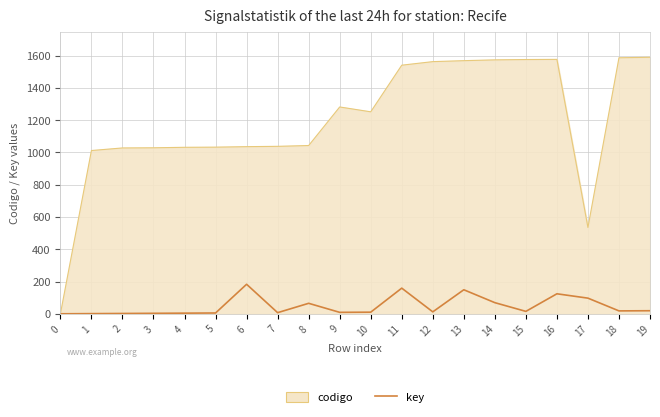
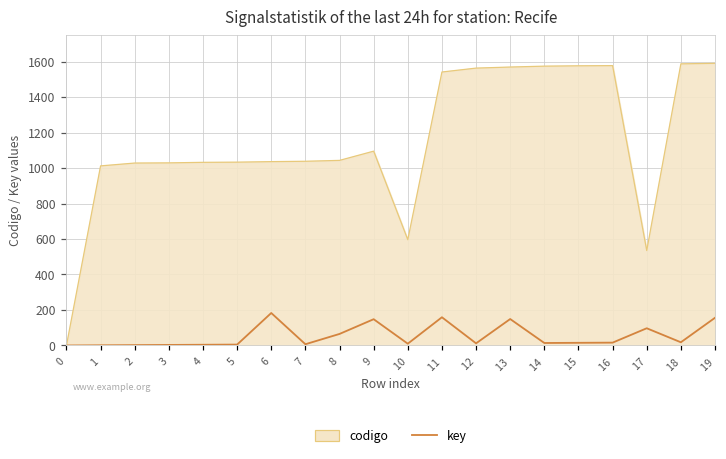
codigo, 9: 1280 -> 1100
key, 9: 10 -> 150
codigo, 10: 1250 -> 600
key, 14: 70 -> 10
key, 16: 120 -> 20
key, 19: 20 -> 160
